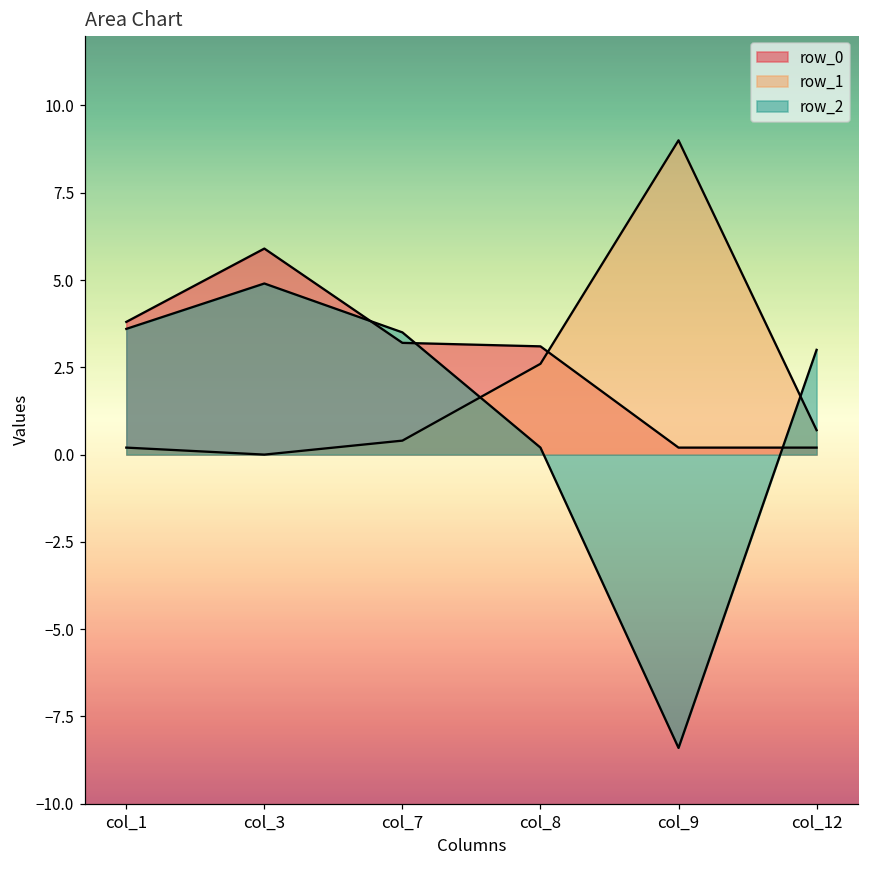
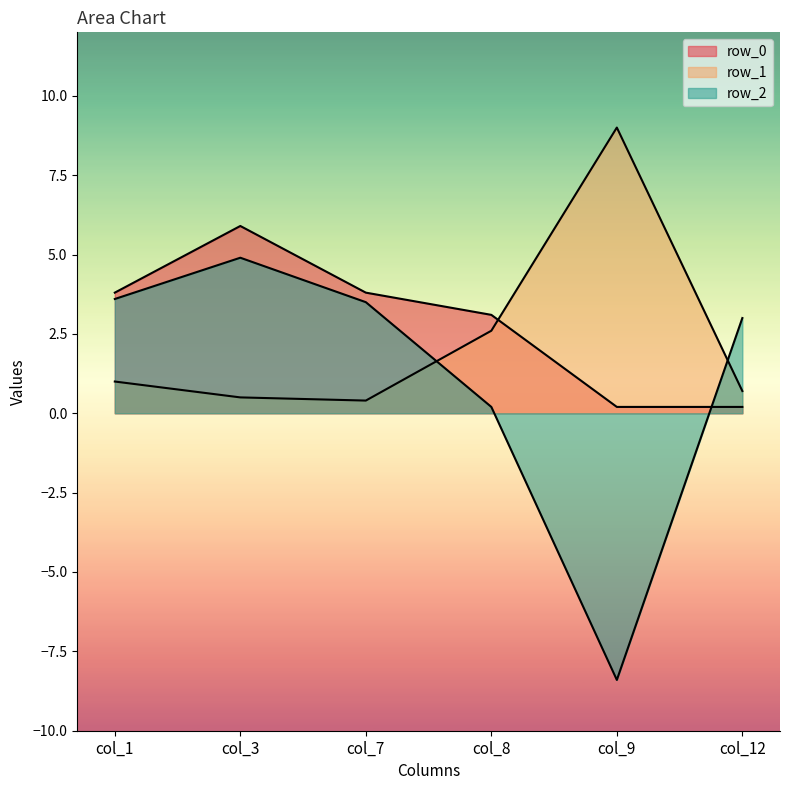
row_1, col_1: 0.2 -> 1.0
row_1, col_3: 0.0 -> 0.5
row_0, col_7: 3.2 -> 3.8
